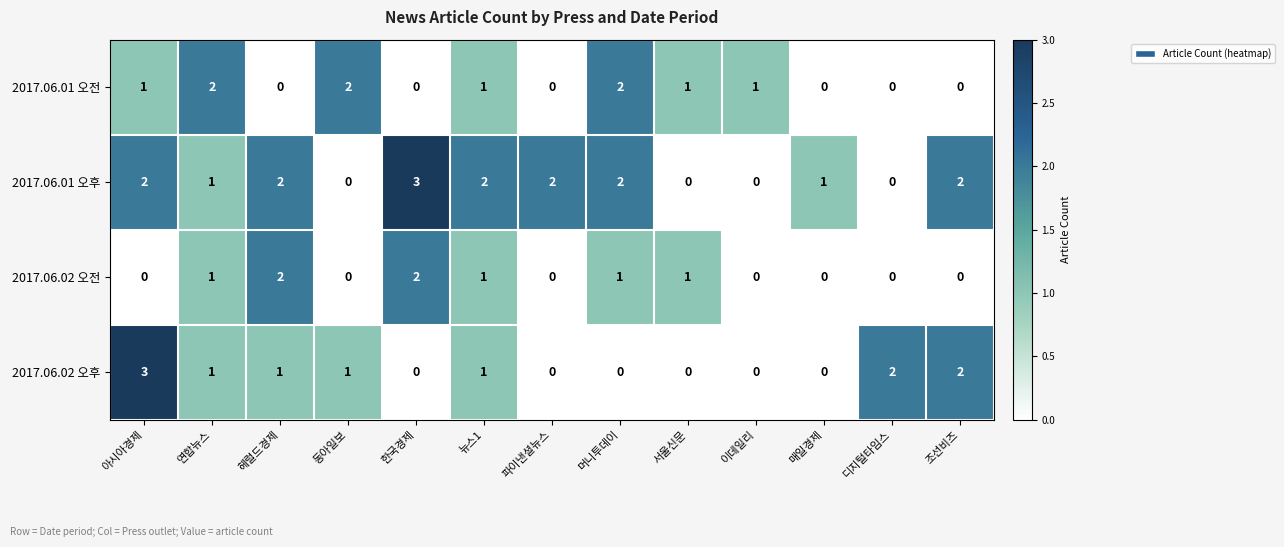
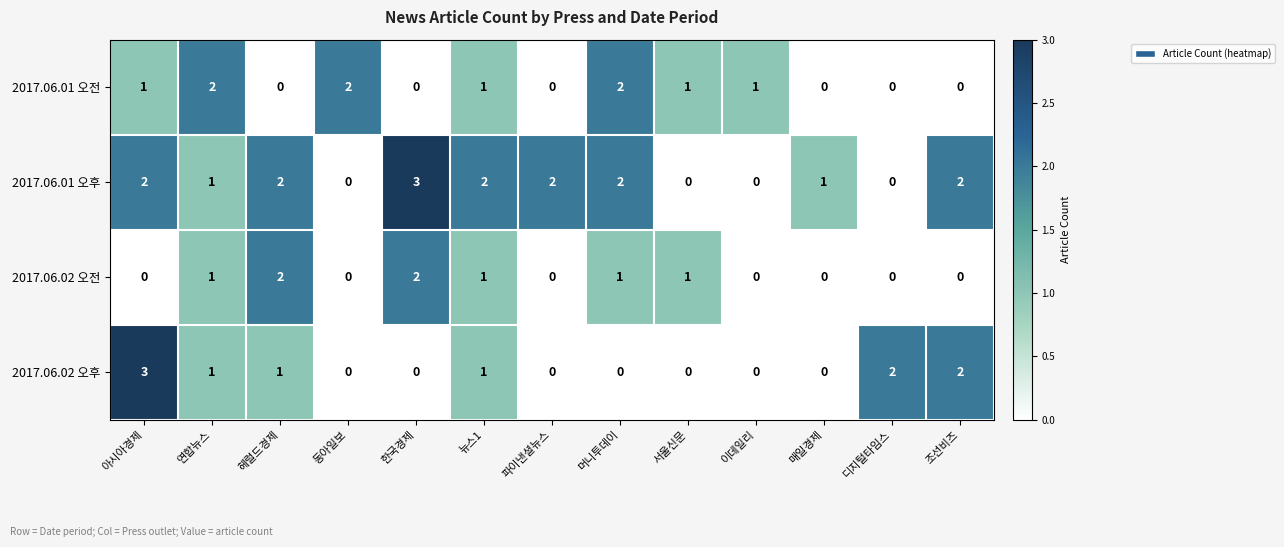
2017.06.02 오후, 동아일보: 1 -> 0
